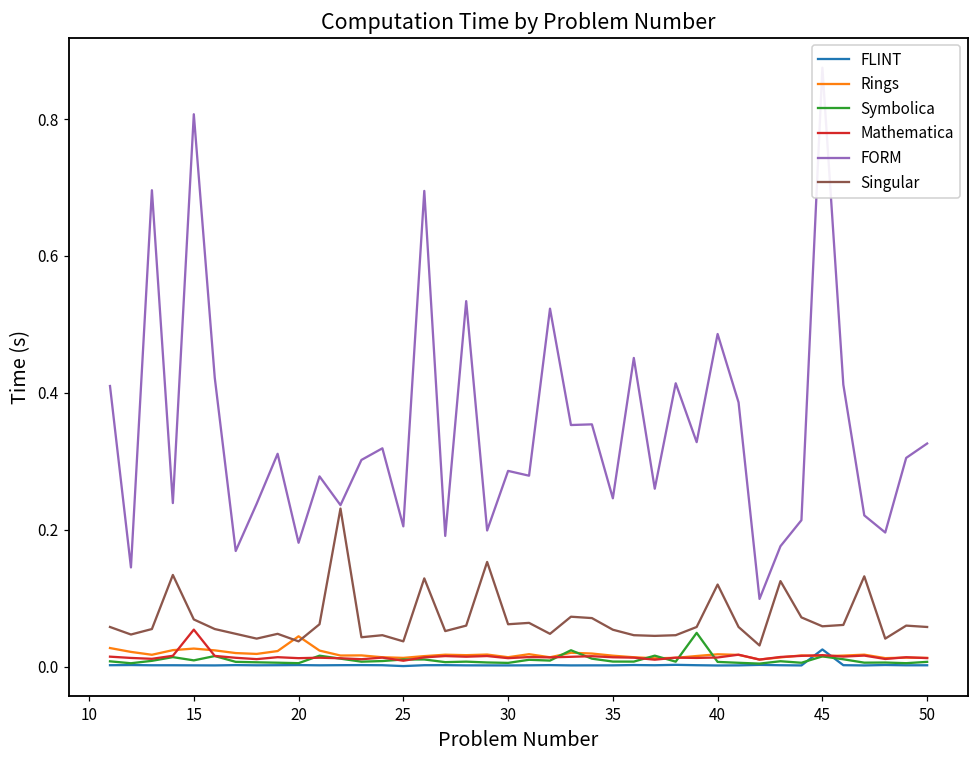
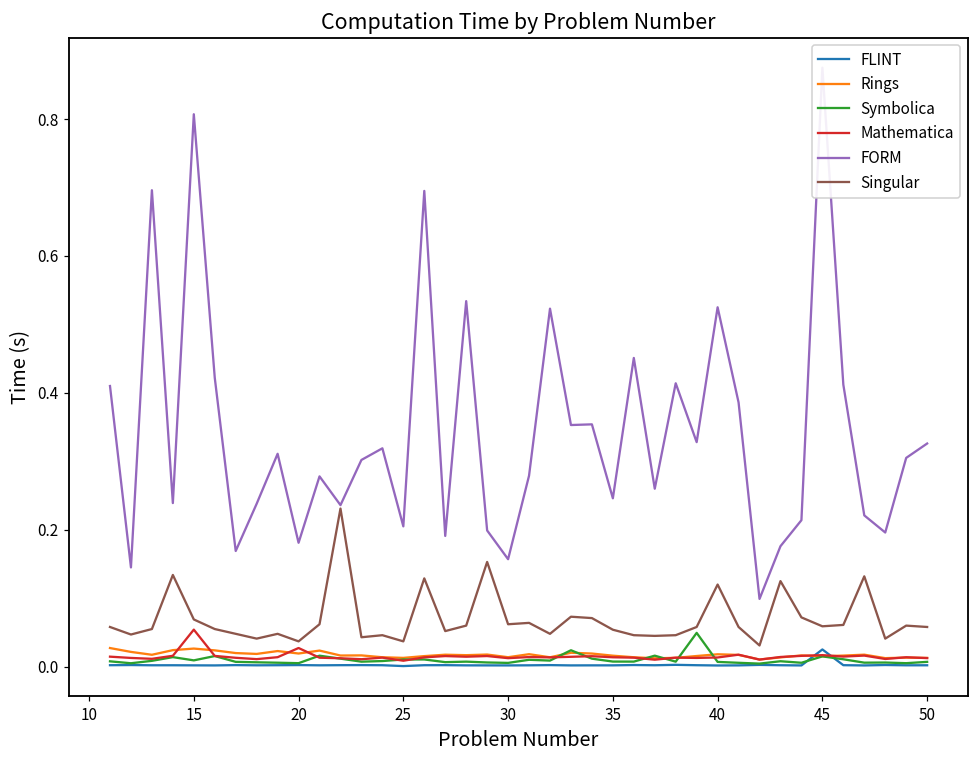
Rings, 20: 0.04 -> 0.02
Mathematica, 20: 0.01 -> 0.03
FORM, 30: 0.29 -> 0.16
FORM, 40: 0.49 -> 0.53
